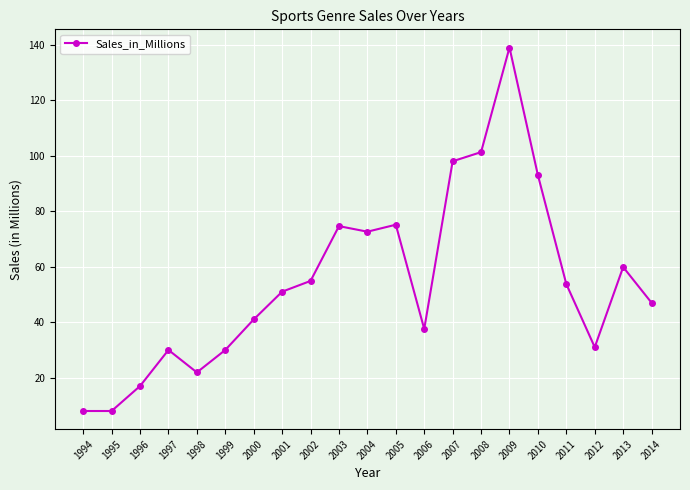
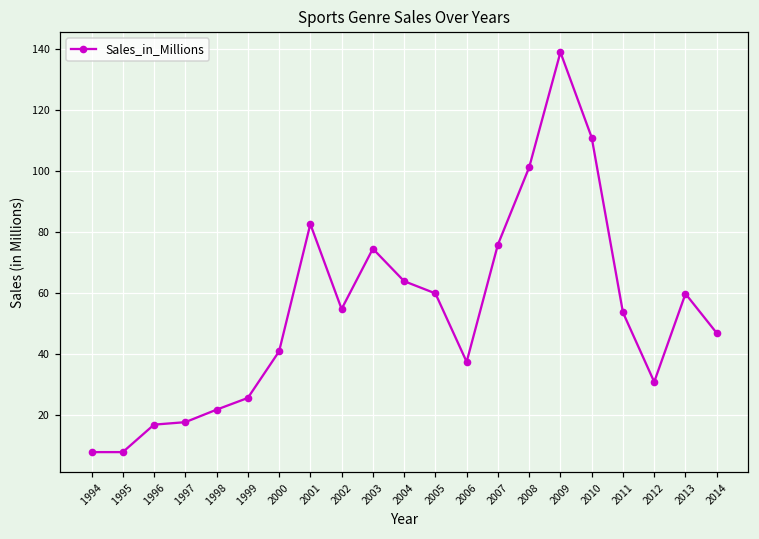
1997: 30 -> 18
1999: 30 -> 26
2001: 51 -> 83
2004: 73 -> 64
2005: 75 -> 60
2007: 98 -> 76
2010: 93 -> 111
